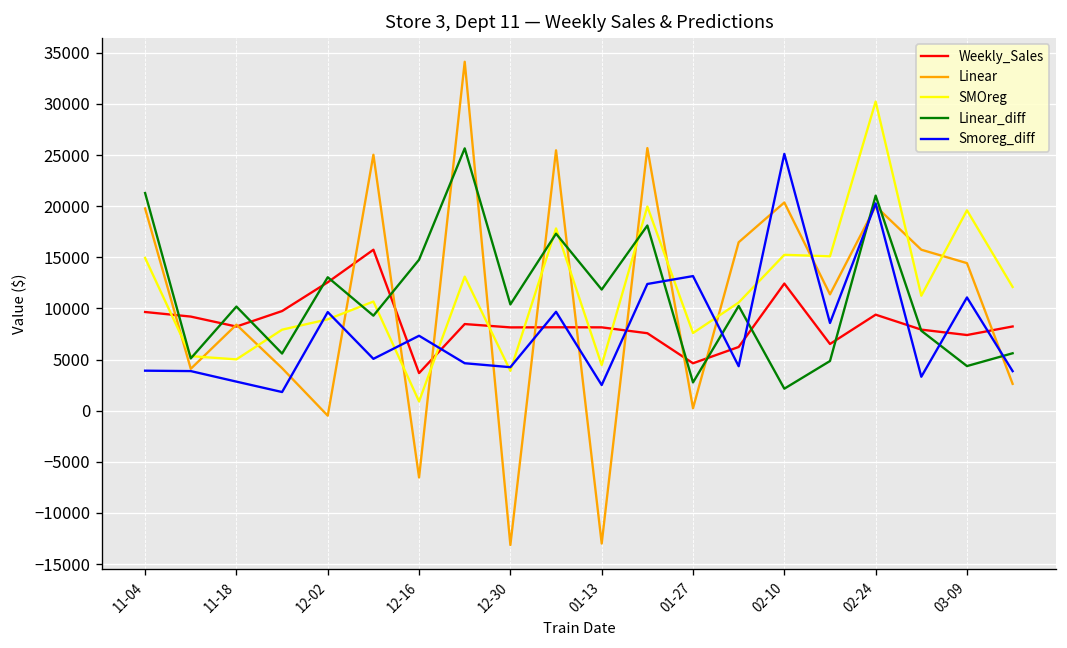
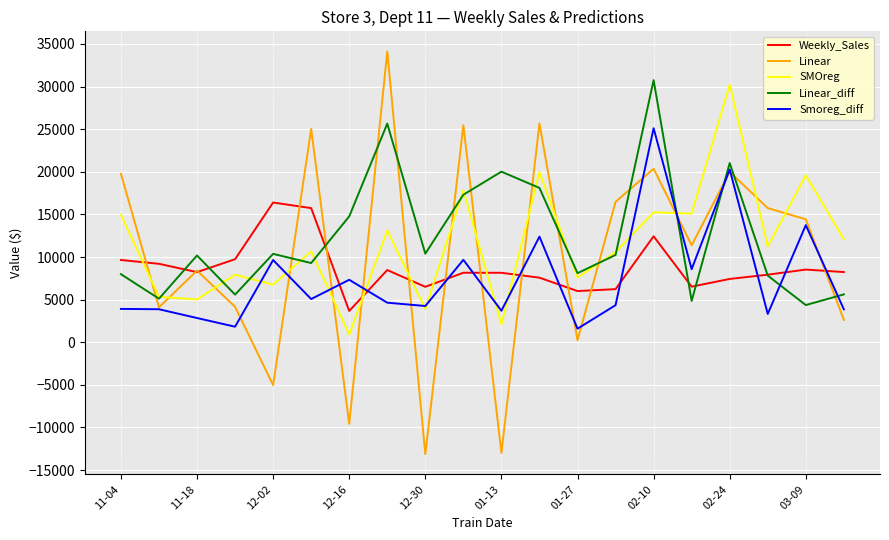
Linear_diff, 11-04: 21000 -> 8000
Weekly_Sales, 12-02: 13000 -> 16000
Linear, 12-02: 0 -> -5000
SMOreg, 12-02: 9000 -> 7000
Linear_diff, 12-02: 13000 -> 10000
Linear, 12-16: -7000 -> -10000
Weekly_Sales, 12-30: 8000 -> 7000
SMOreg, 01-13: 4000 -> 2000
Linear_diff, 01-13: 12000 -> 20000
Smoreg_diff, 01-13: 3000 -> 4000
Weekly_Sales, 01-27: 5000 -> 6000
Linear_diff, 01-27: 3000 -> 8000
Smoreg_diff, 01-27: 13000 -> 2000
Linear_diff, 02-10: 2000 -> 31000
Weekly_Sales, 02-24: 9000 -> 7000
Weekly_Sales, 03-09: 7000 -> 9000
Smoreg_diff, 03-09: 11000 -> 14000
